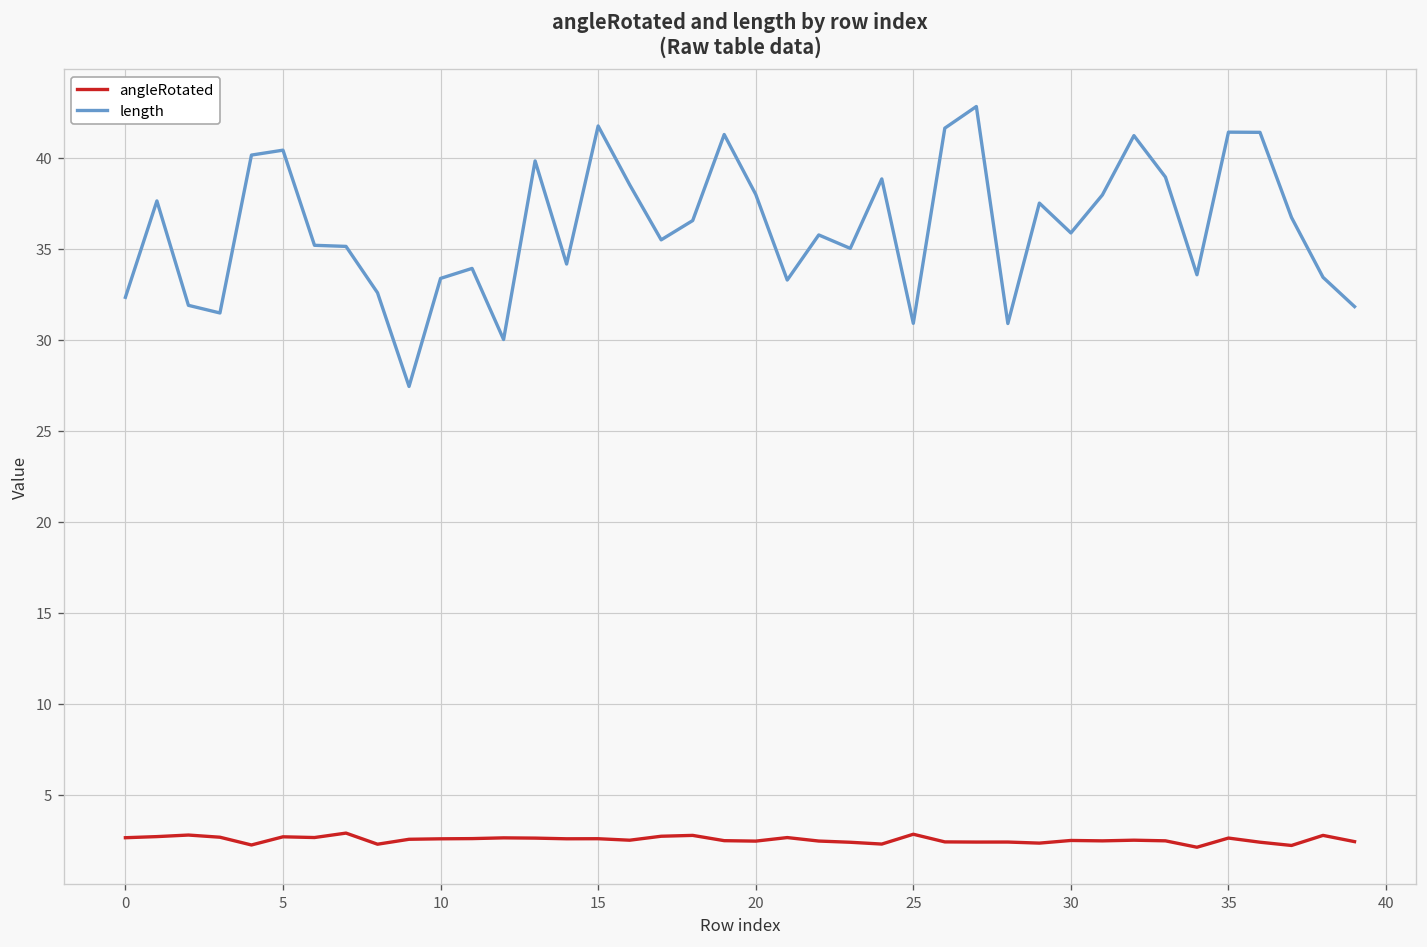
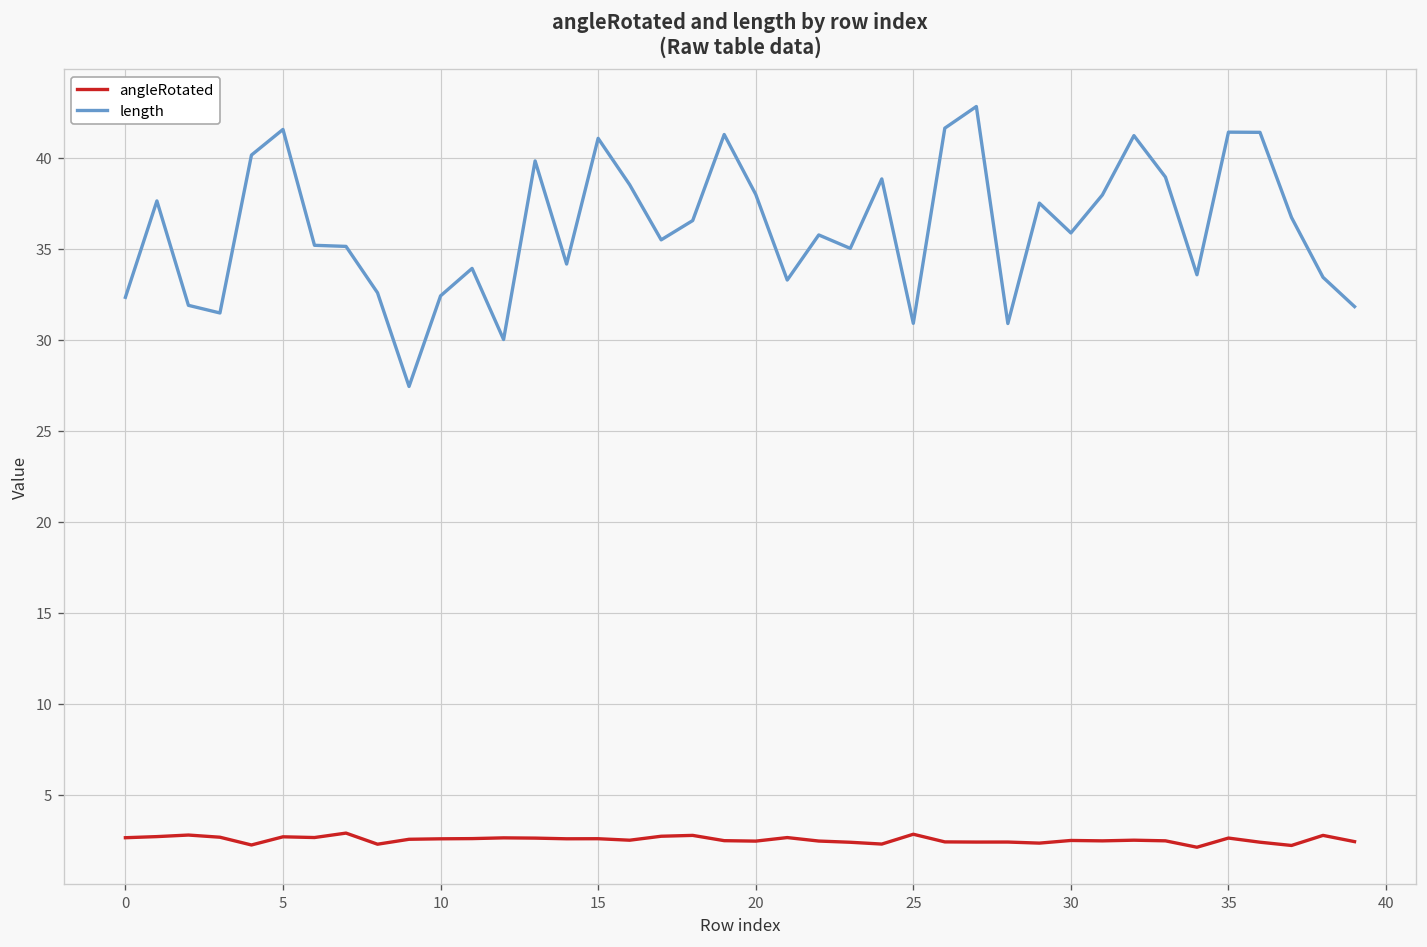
length, 5: 40.4 -> 41.6
length, 10: 33.4 -> 32.4
length, 15: 41.8 -> 41.1
